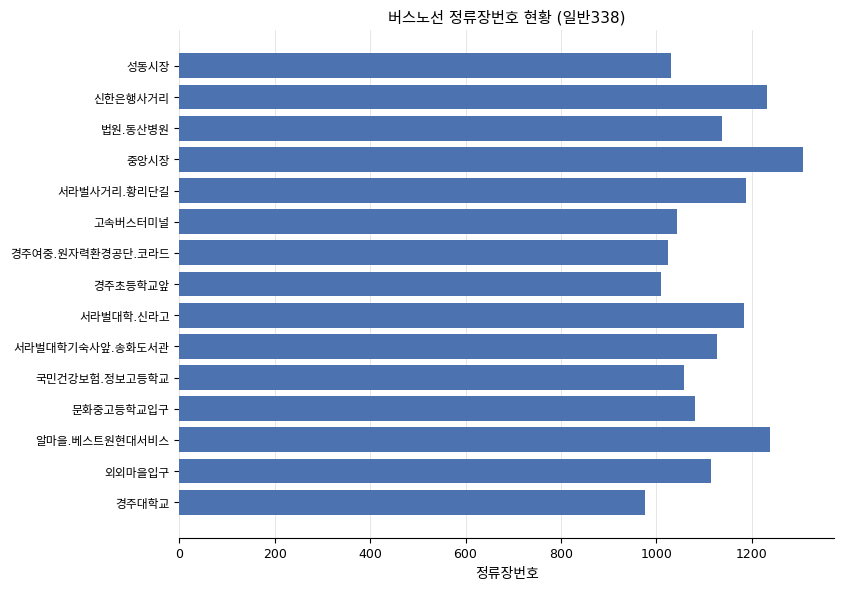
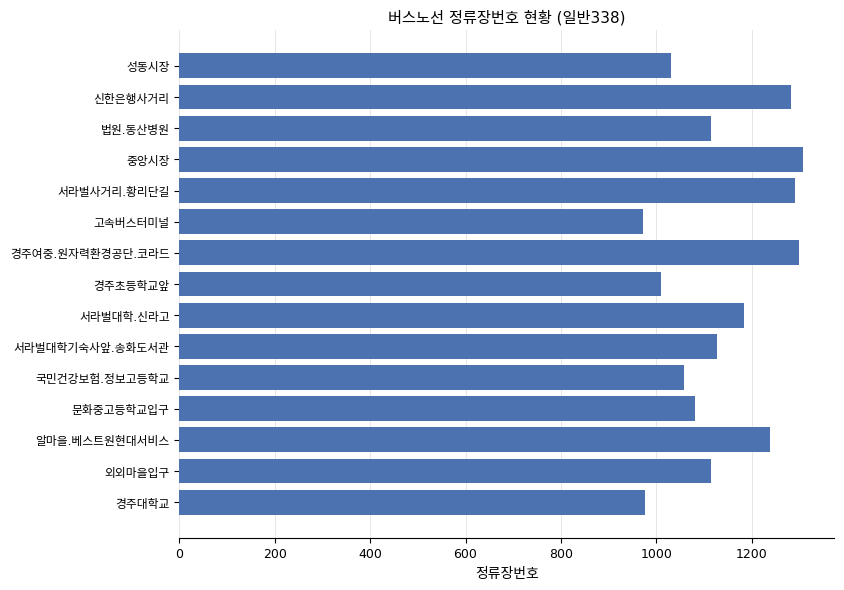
신한은행사거리: 1230 -> 1280
법원.동산병원: 1140 -> 1110
서라벌사거리.황리단길: 1190 -> 1290
고속버스터미널: 1040 -> 970
경주여중.원자력환경공단.코라드: 1030 -> 1300
